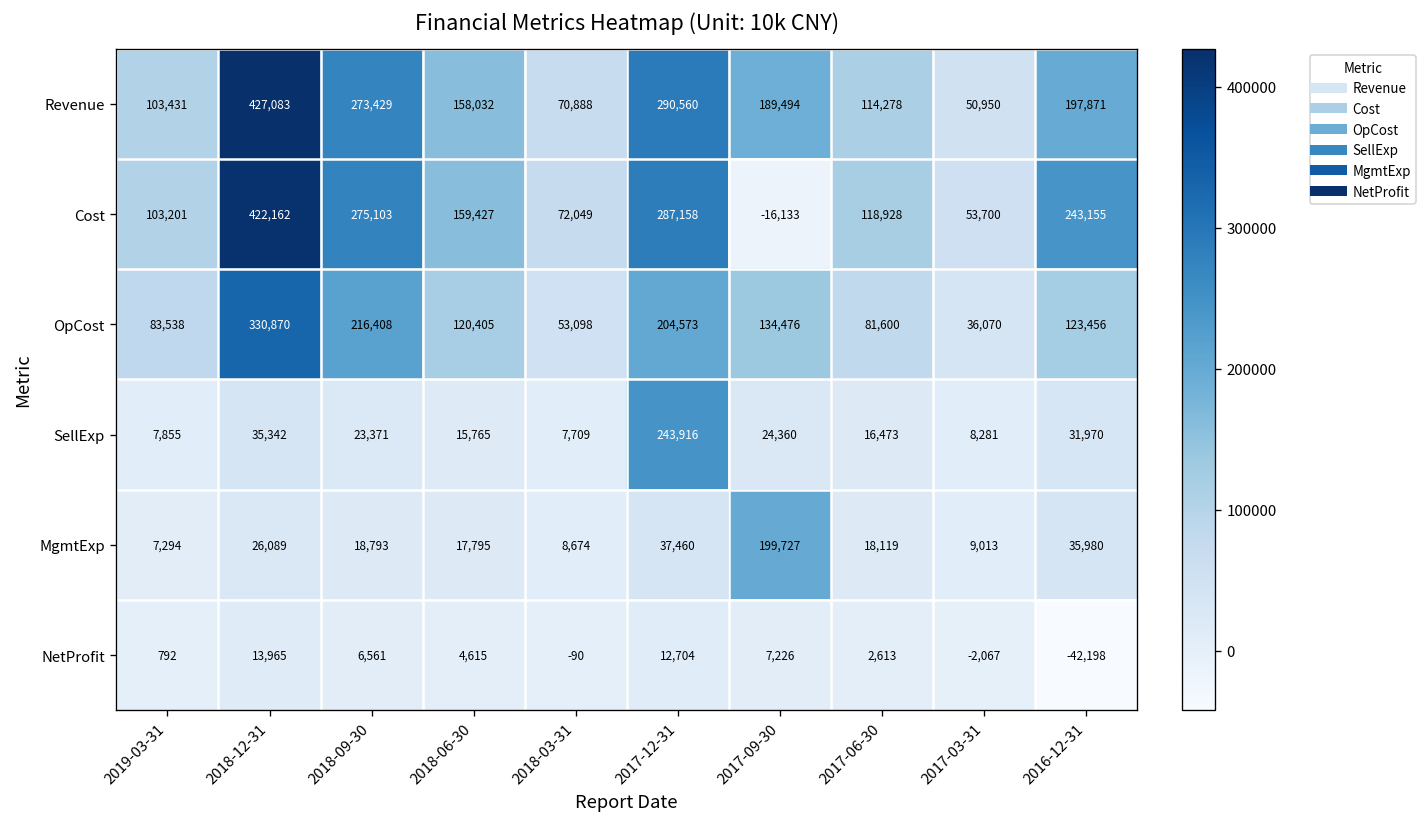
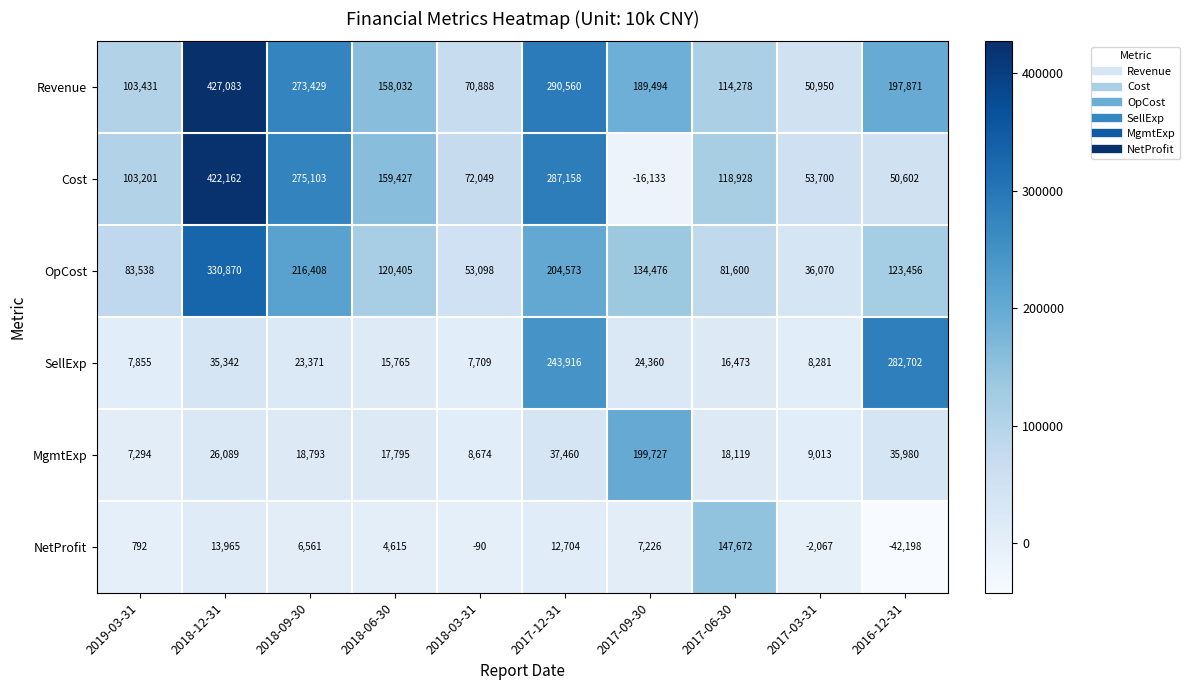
Cost, 2016-12-31: 243,155 -> 50,602
SellExp, 2016-12-31: 31,970 -> 282,702
NetProfit, 2017-06-30: 2,613 -> 147,672
